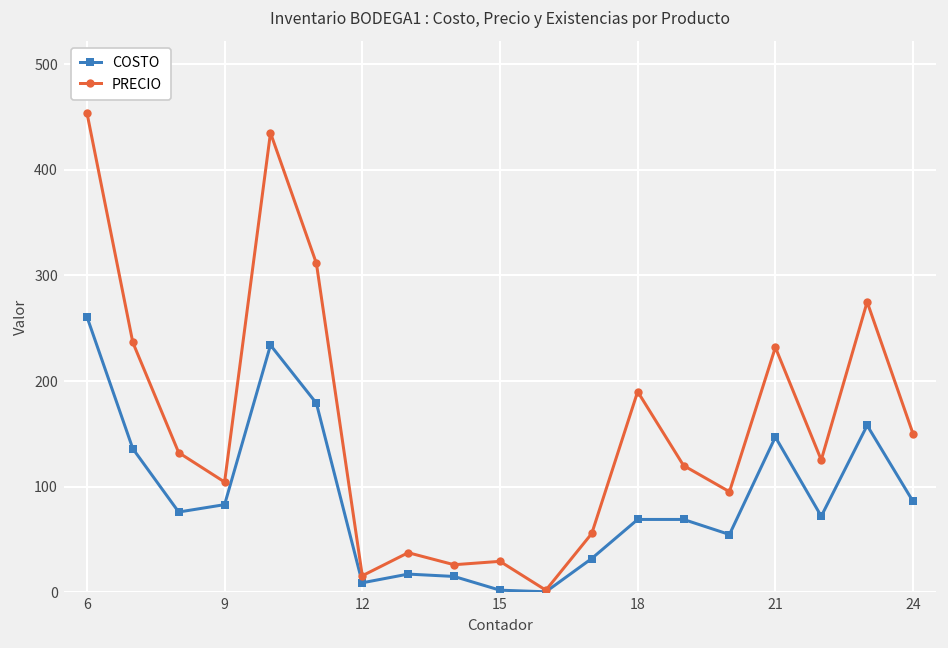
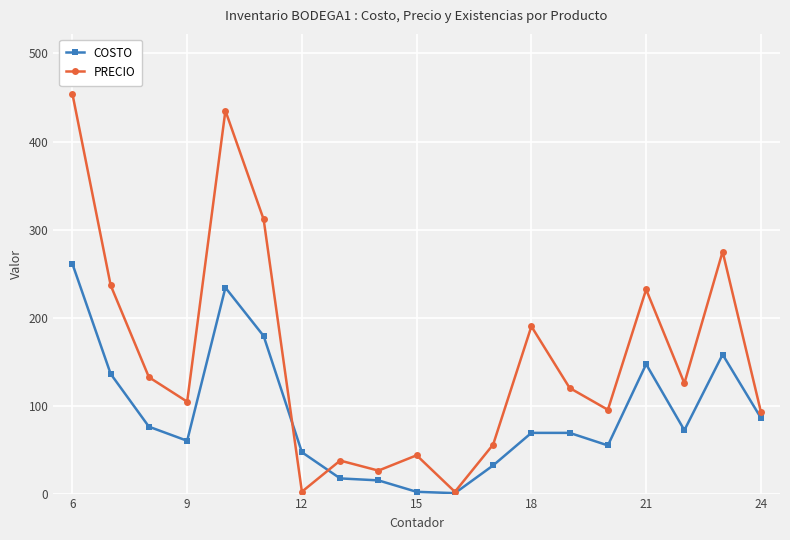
COSTO, 9: 80 -> 60
COSTO, 12: 10 -> 50
PRECIO, 12: 20 -> 0
PRECIO, 15: 30 -> 40
PRECIO, 24: 150 -> 90
